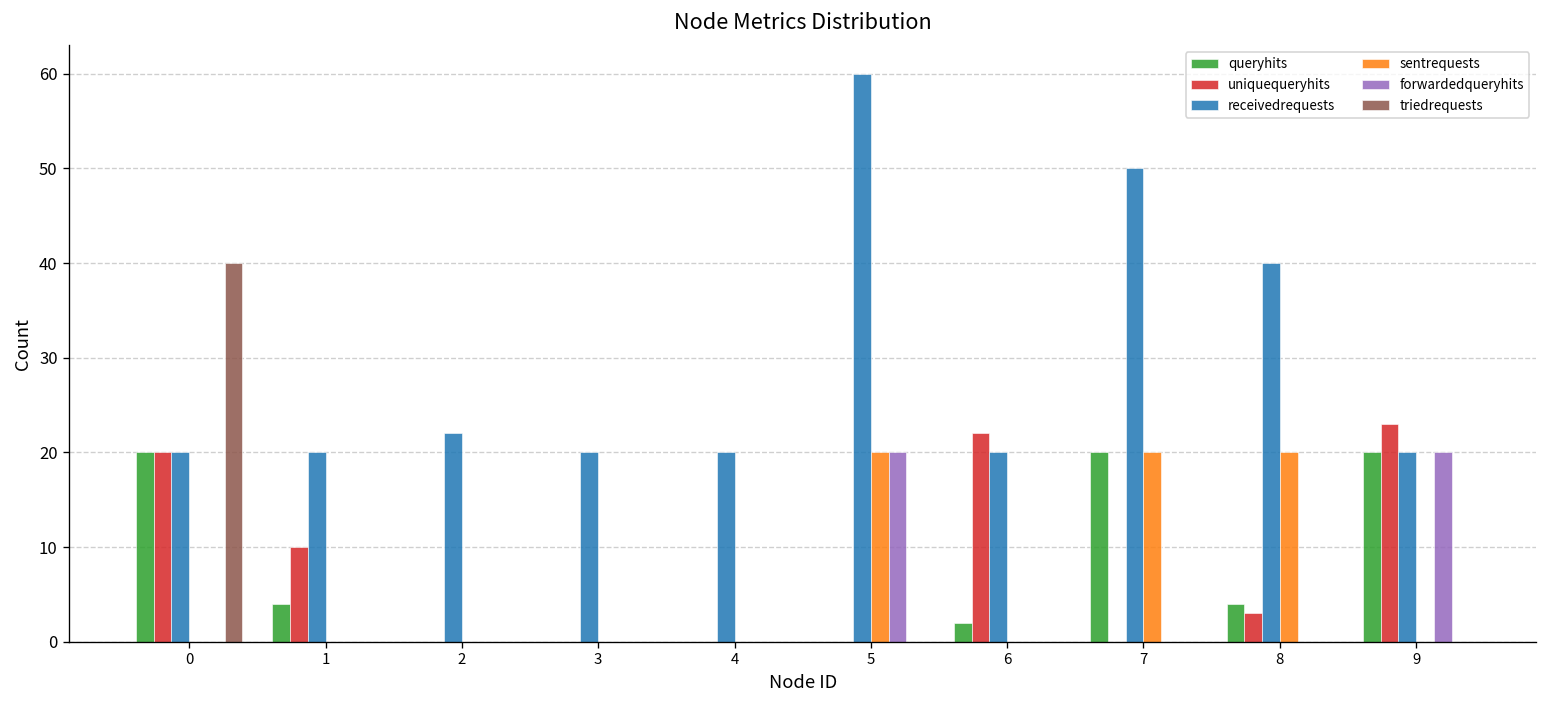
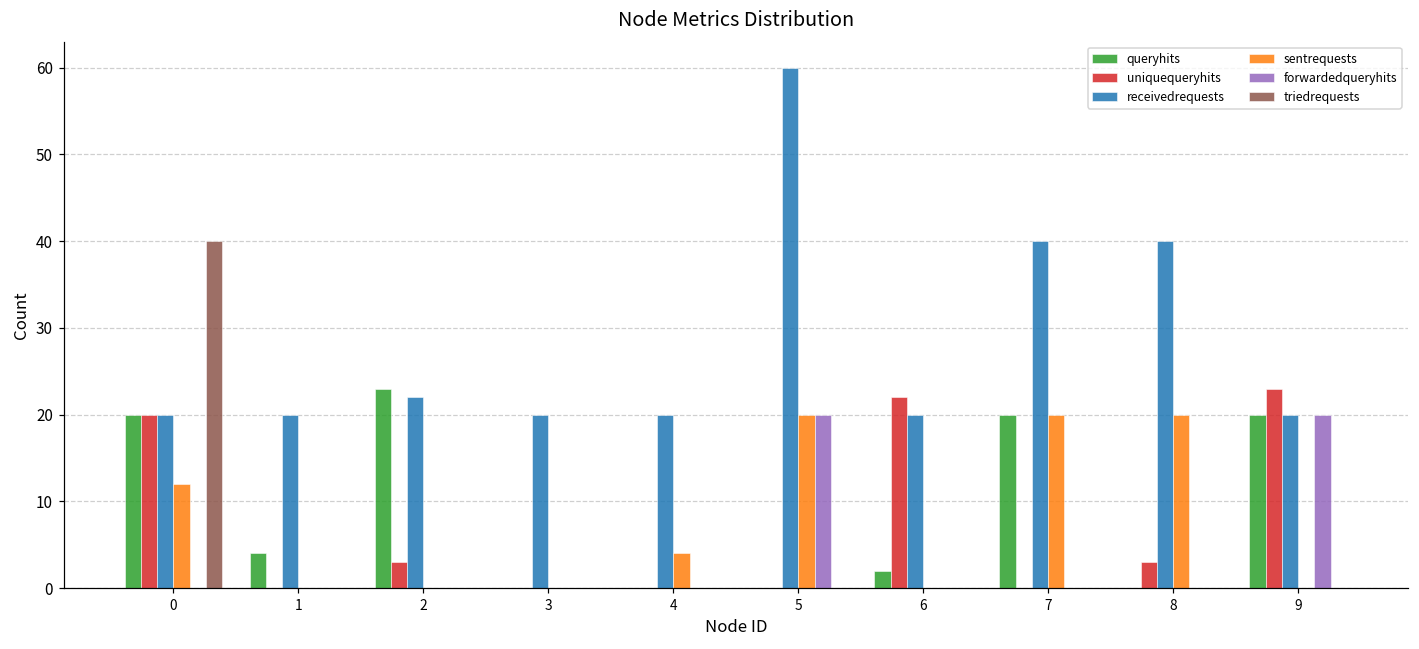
sentrequests, 0: 0 -> 12
uniquequeryhits, 1: 10 -> 0
queryhits, 2: 0 -> 23
uniquequeryhits, 2: 0 -> 3
sentrequests, 4: 0 -> 4
receivedrequests, 7: 50 -> 40
queryhits, 8: 4 -> 0
